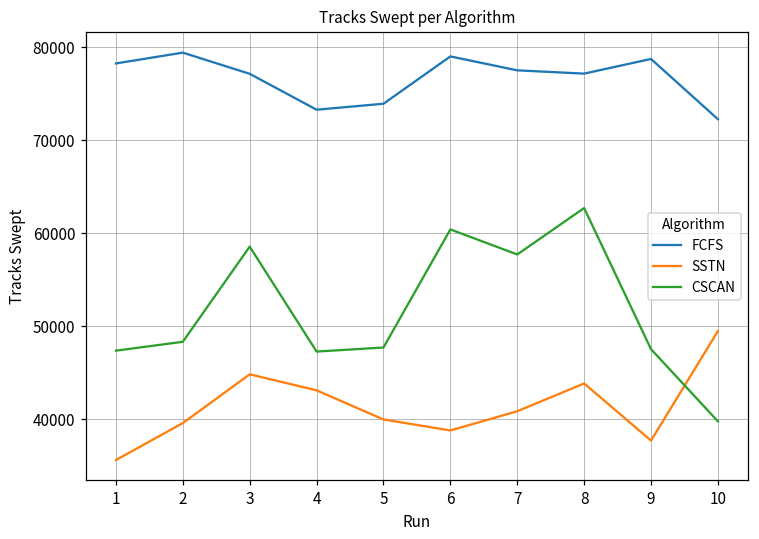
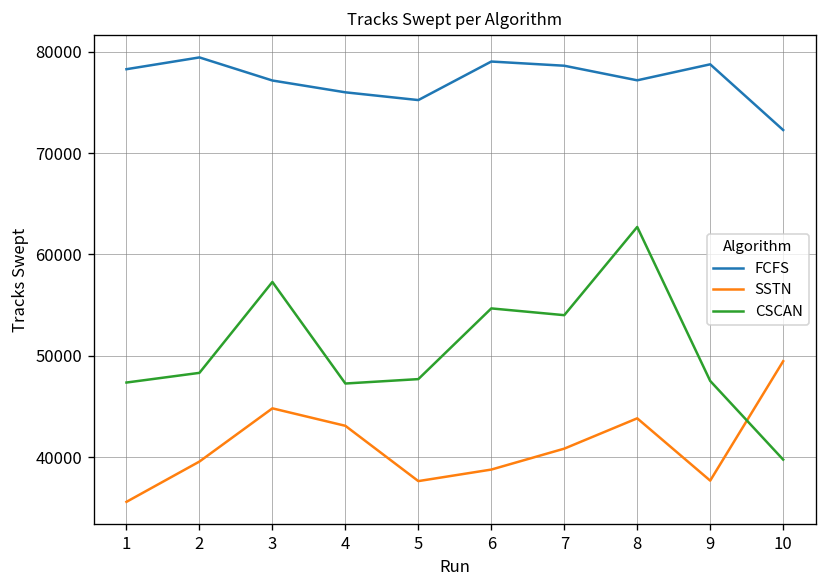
CSCAN, 3: 59000 -> 57000
FCFS, 4: 73000 -> 76000
FCFS, 5: 74000 -> 75000
SSTN, 5: 40000 -> 38000
CSCAN, 6: 60000 -> 55000
FCFS, 7: 78000 -> 79000
CSCAN, 7: 58000 -> 54000
